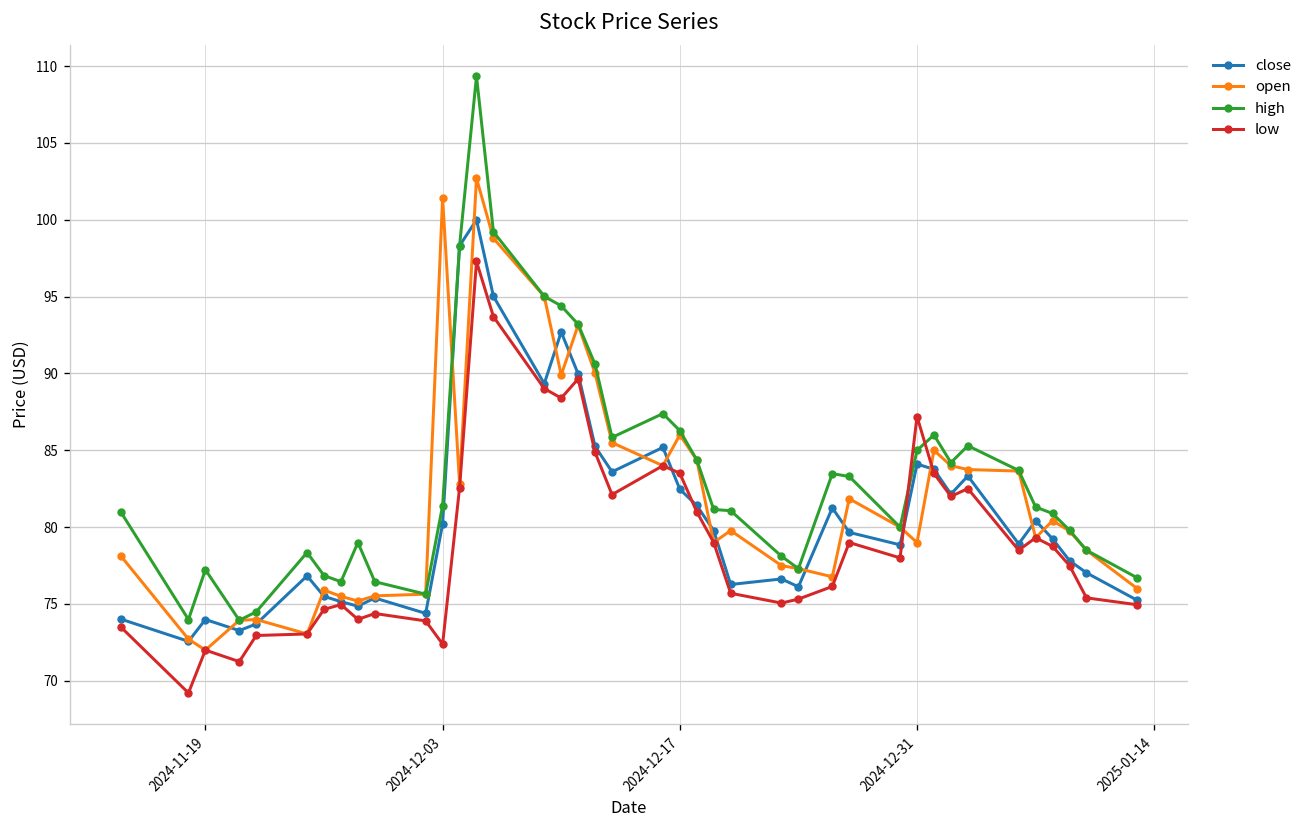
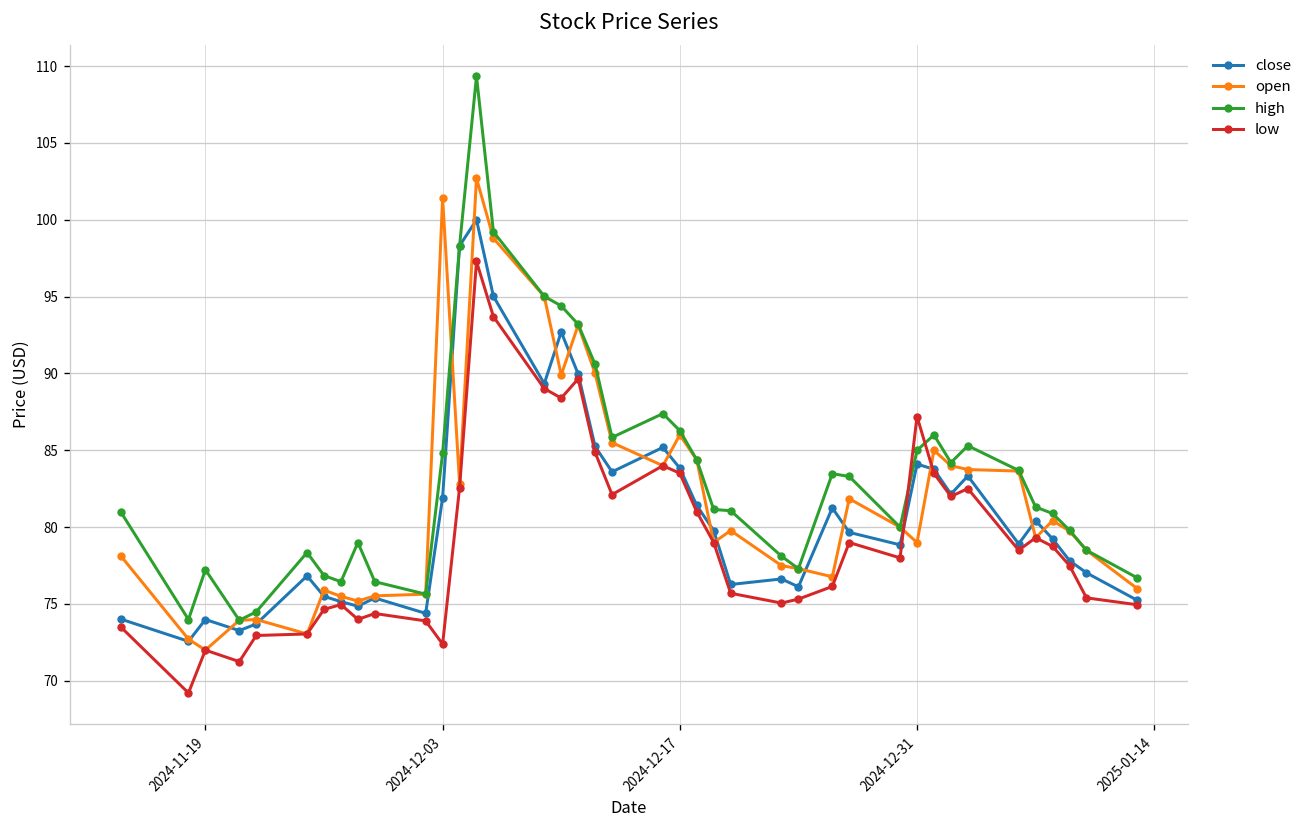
close, 2024-12-03: 80.2 -> 81.9
high, 2024-12-03: 81.4 -> 84.8
close, 2024-12-17: 82.5 -> 83.8
